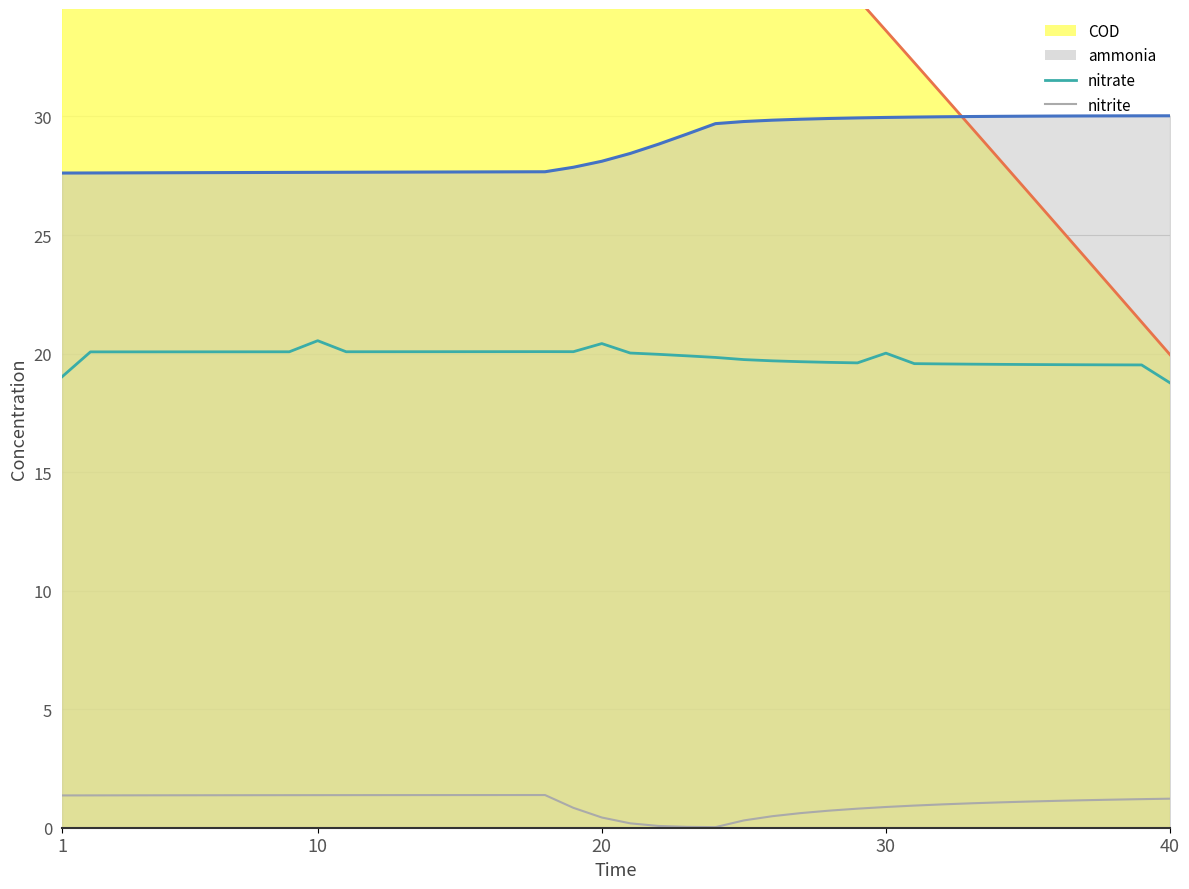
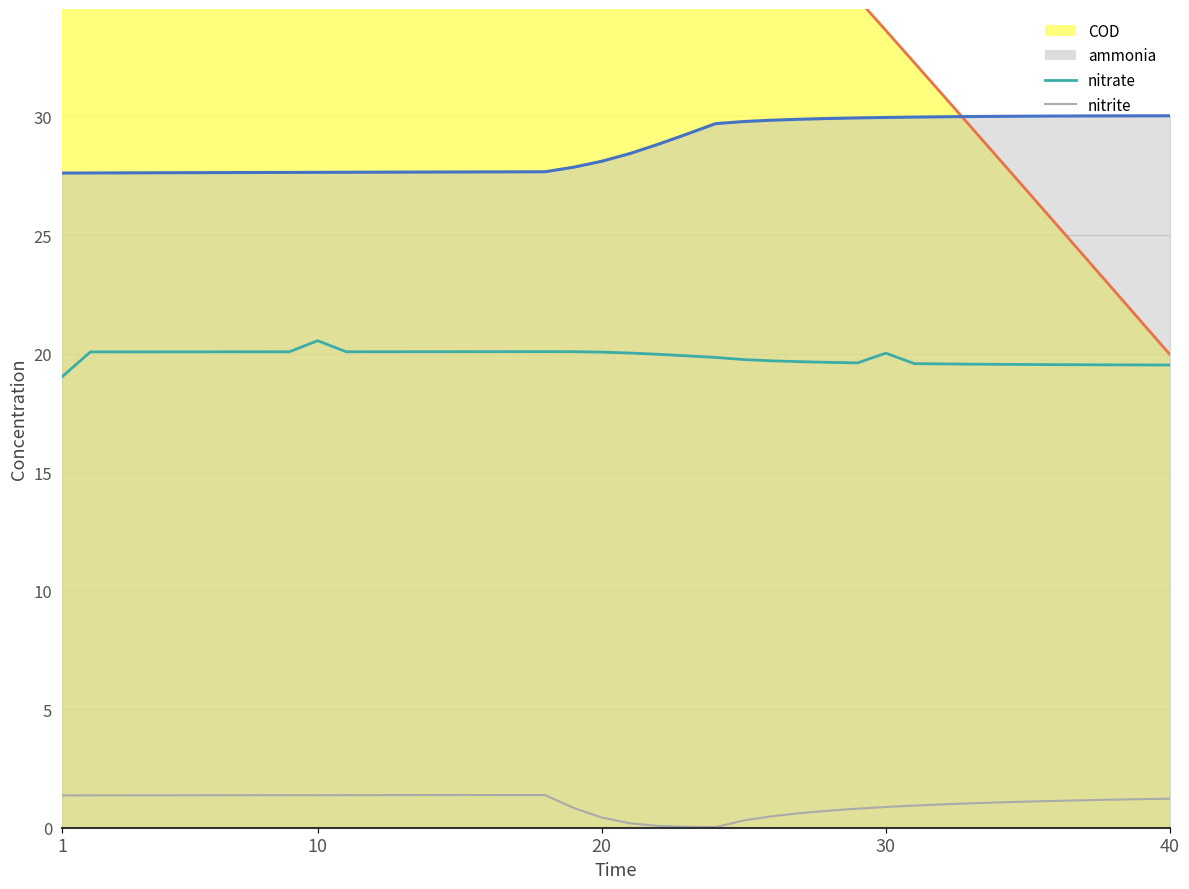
nitrate, 20: 20.4 -> 20.1
nitrate, 40: 18.8 -> 19.5
